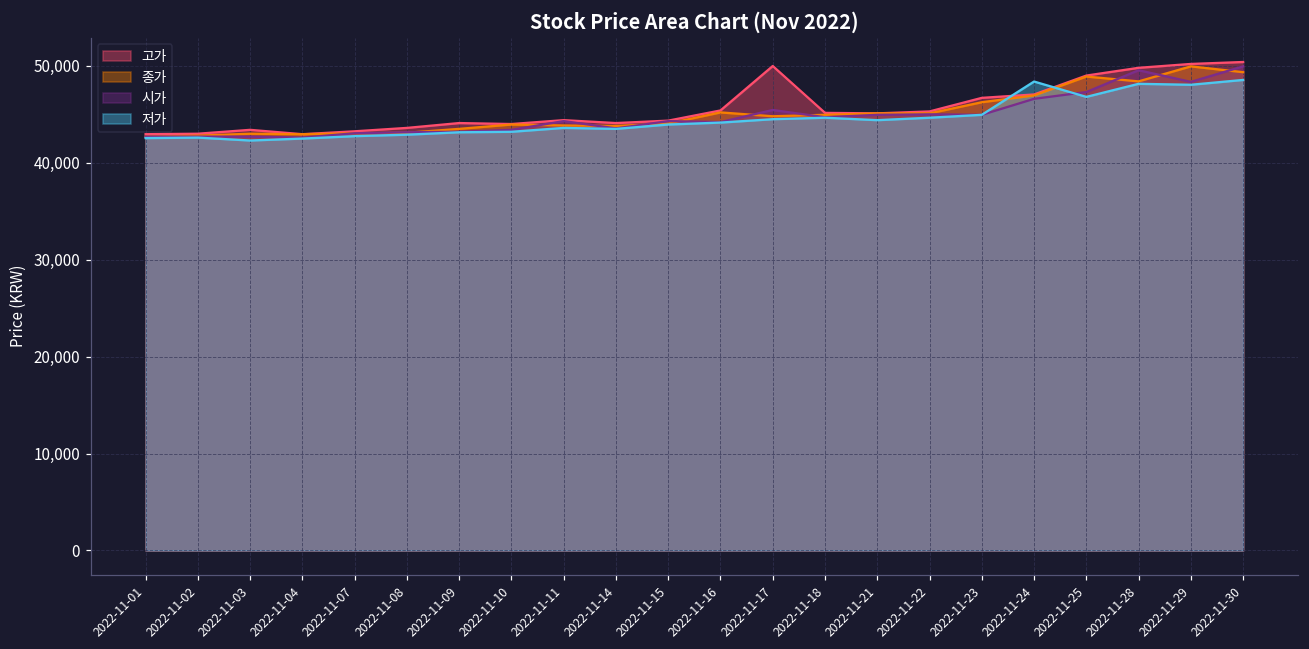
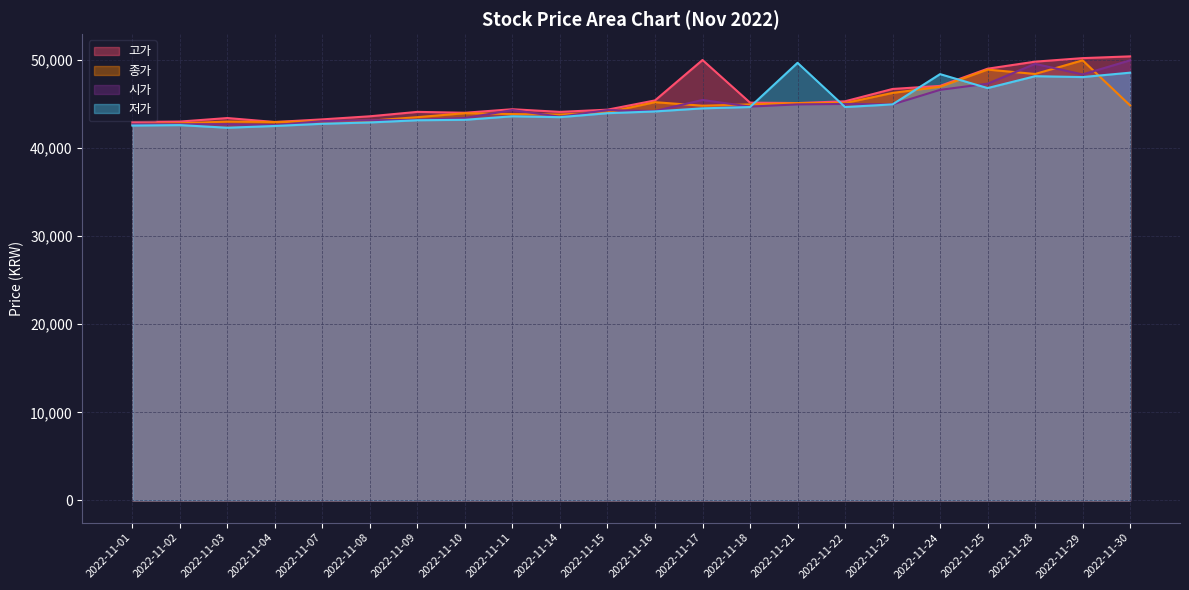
저가, 2022-11-21: 44,000 -> 50,000
종가, 2022-11-30: 49,000 -> 45,000
